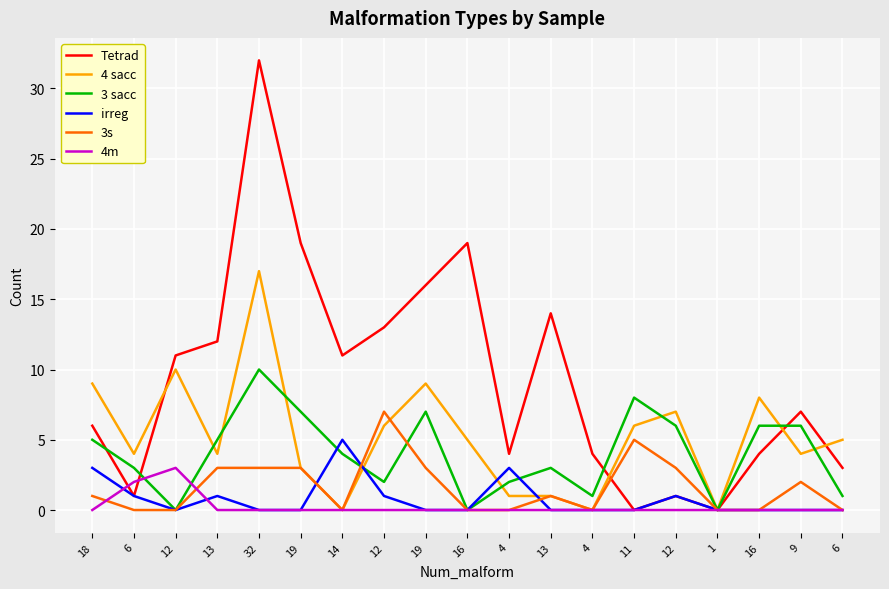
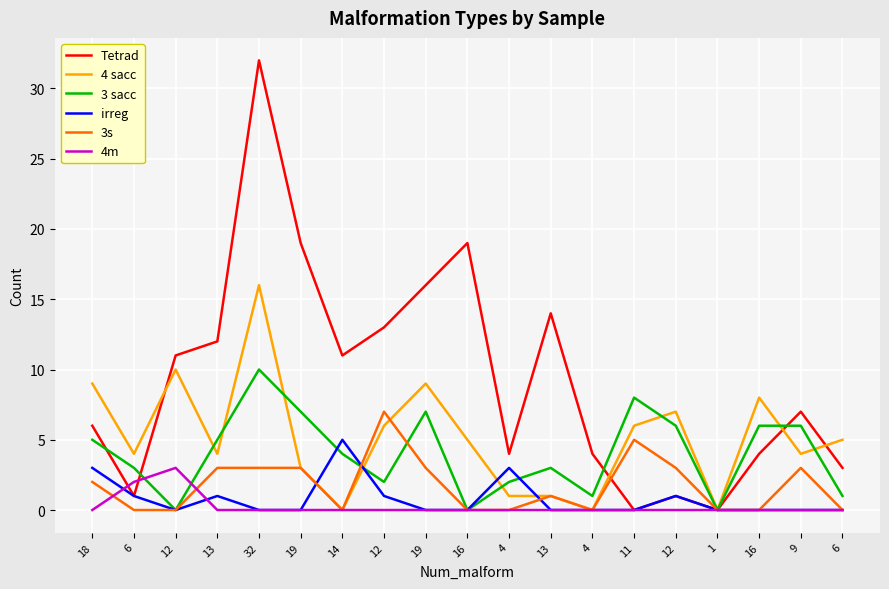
3s, 18: 1 -> 2
4 sacc, 32: 17 -> 16
3s, 9: 2 -> 3
